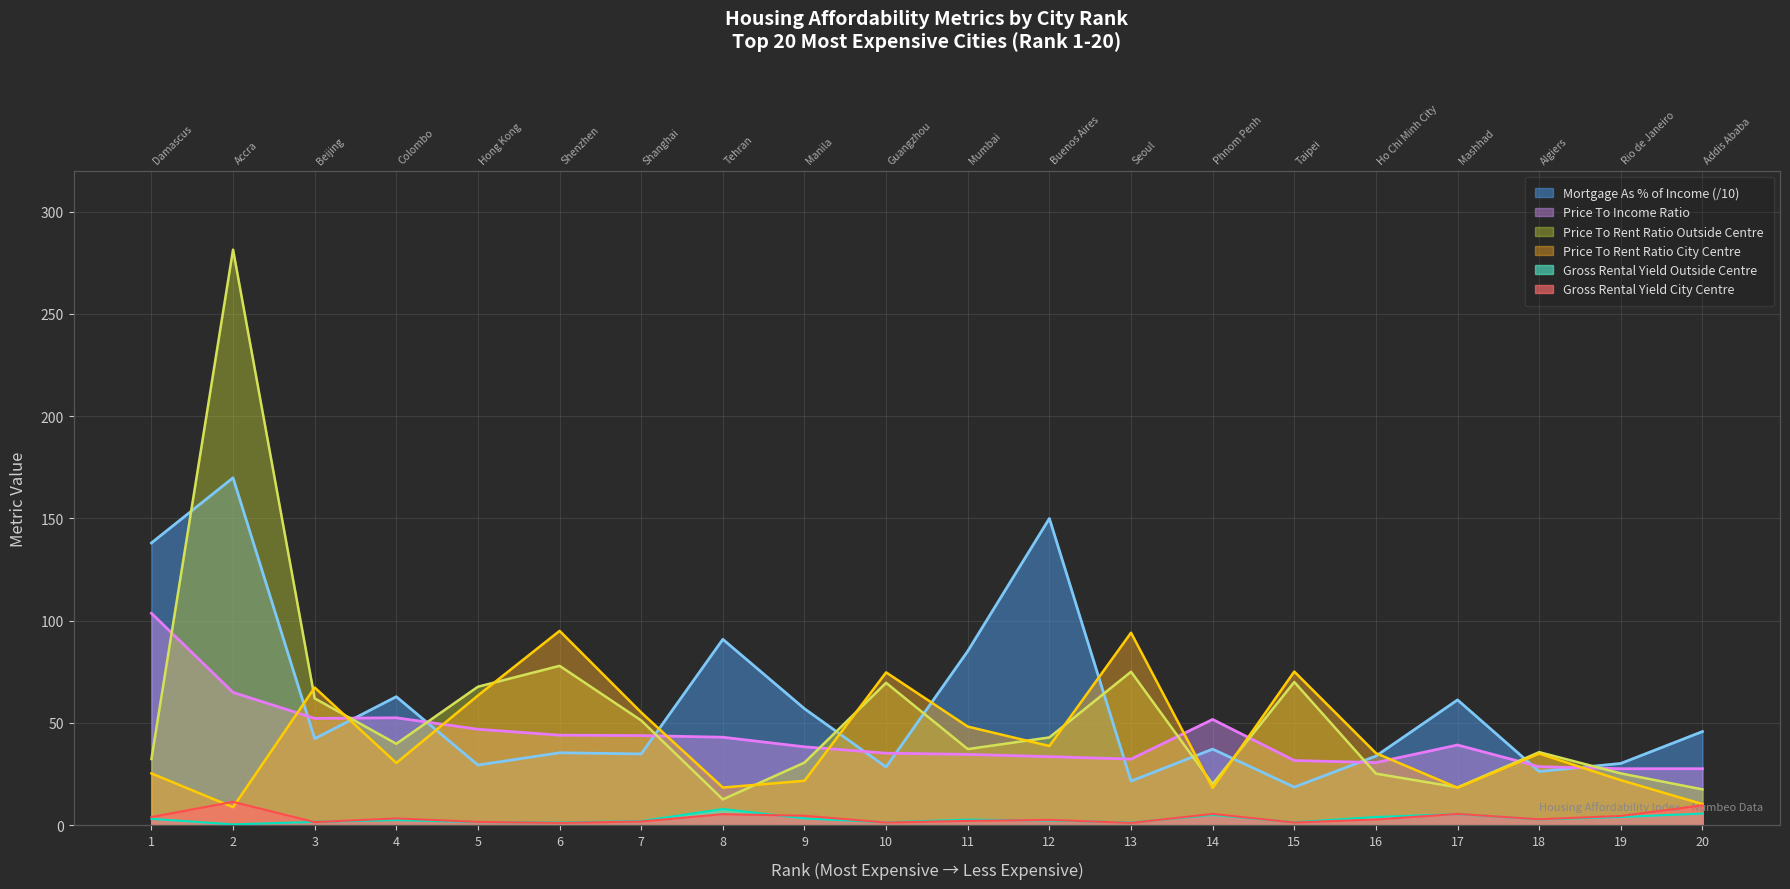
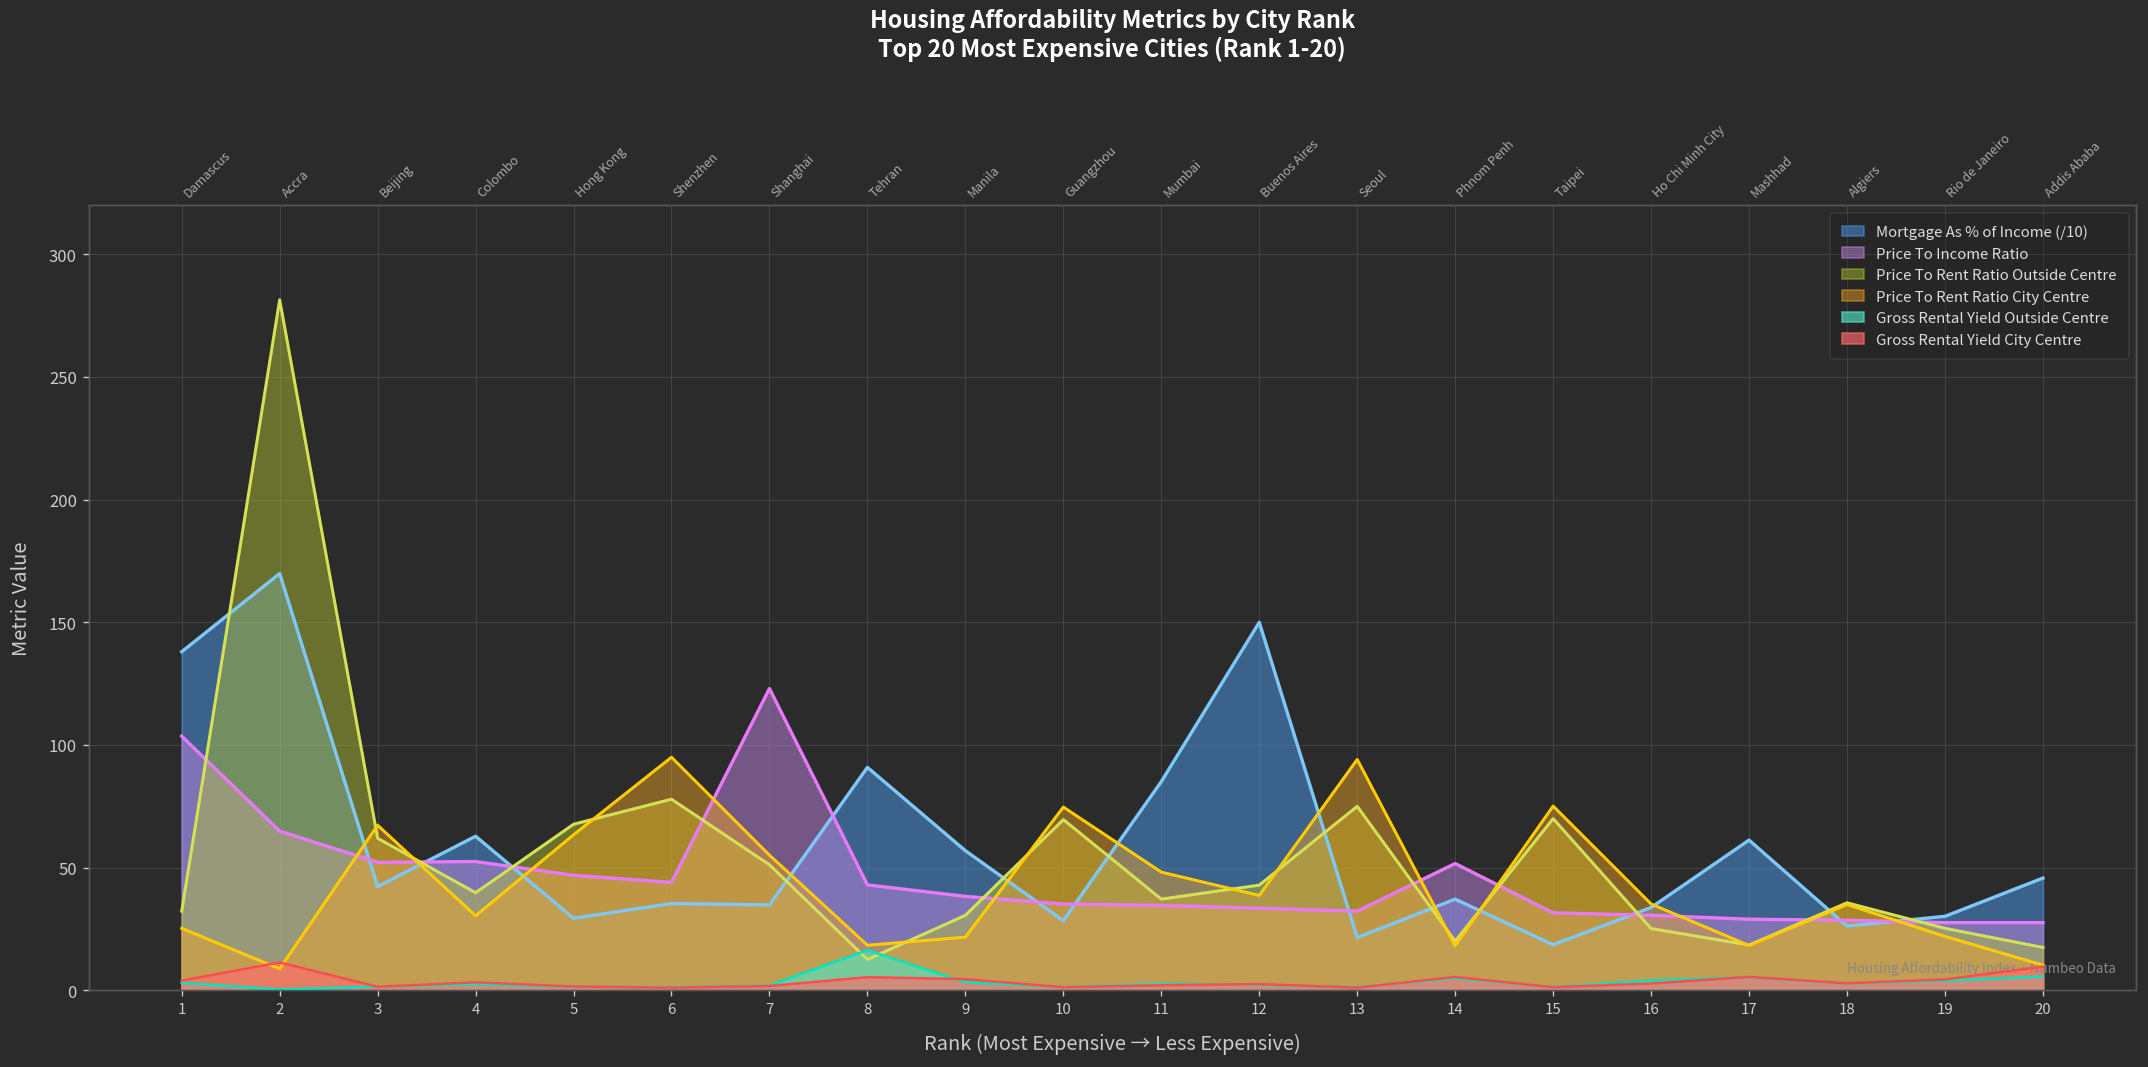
Price To Income Ratio, 7: 44 -> 123
Gross Rental Yield Outside Centre, 8: 8 -> 16
Price To Income Ratio, 17: 39 -> 29
